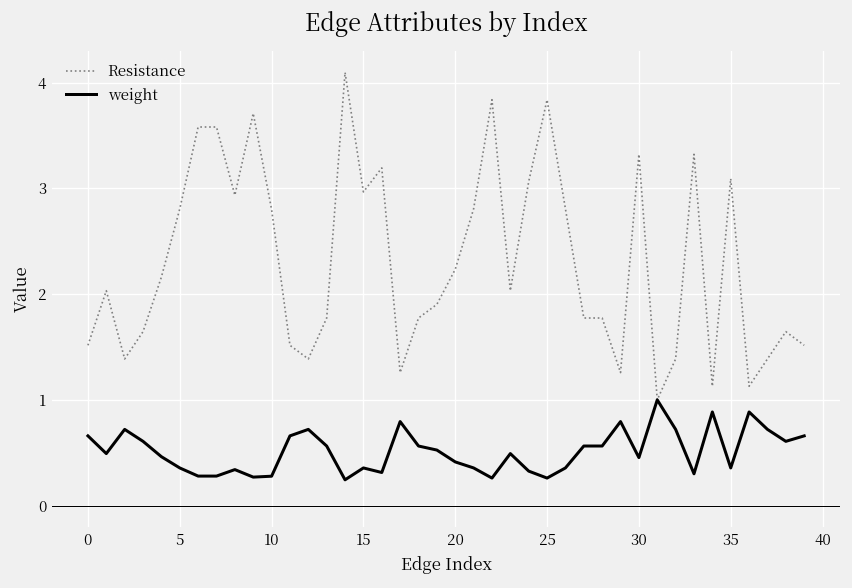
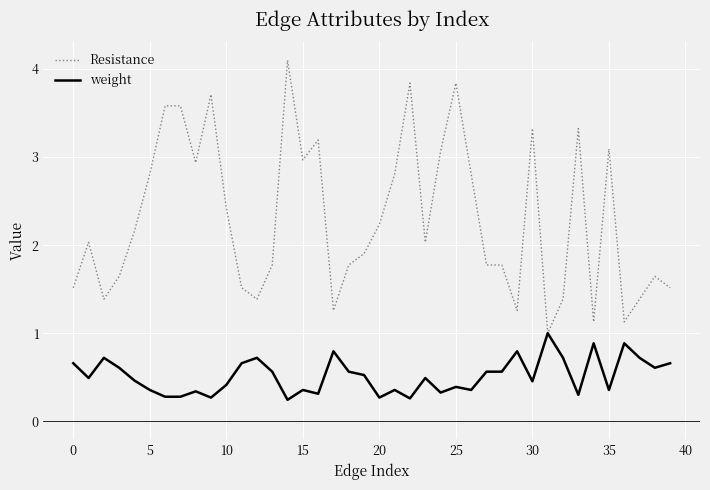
Resistance, 10: 2.8 -> 2.4
weight, 10: 0.3 -> 0.4
weight, 20: 0.4 -> 0.3
weight, 25: 0.3 -> 0.4
